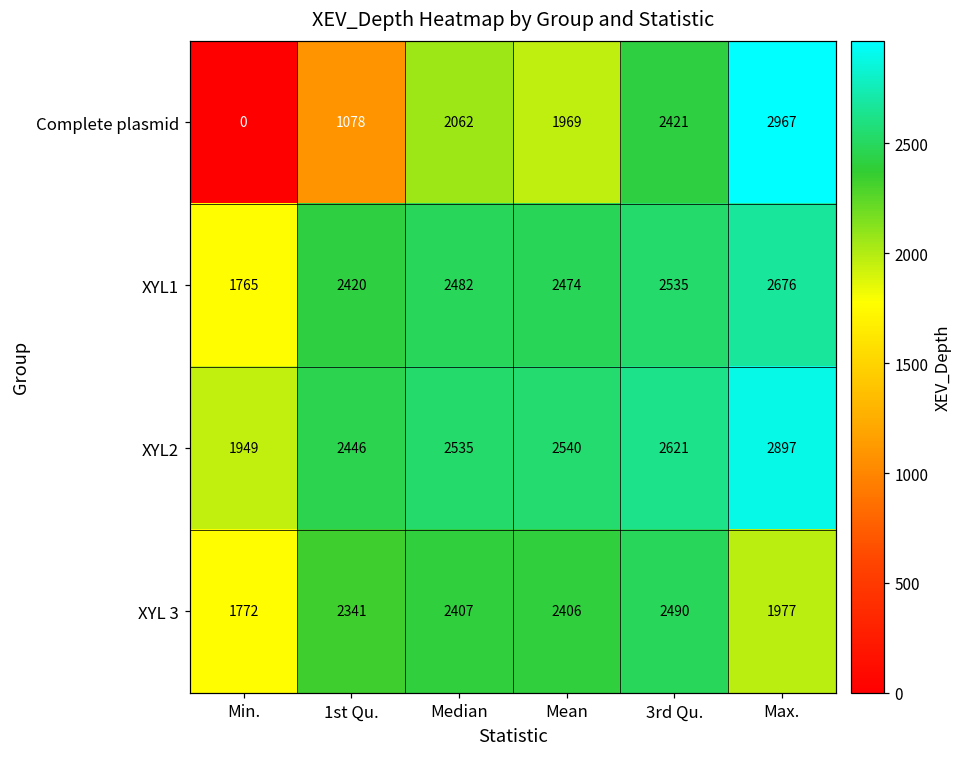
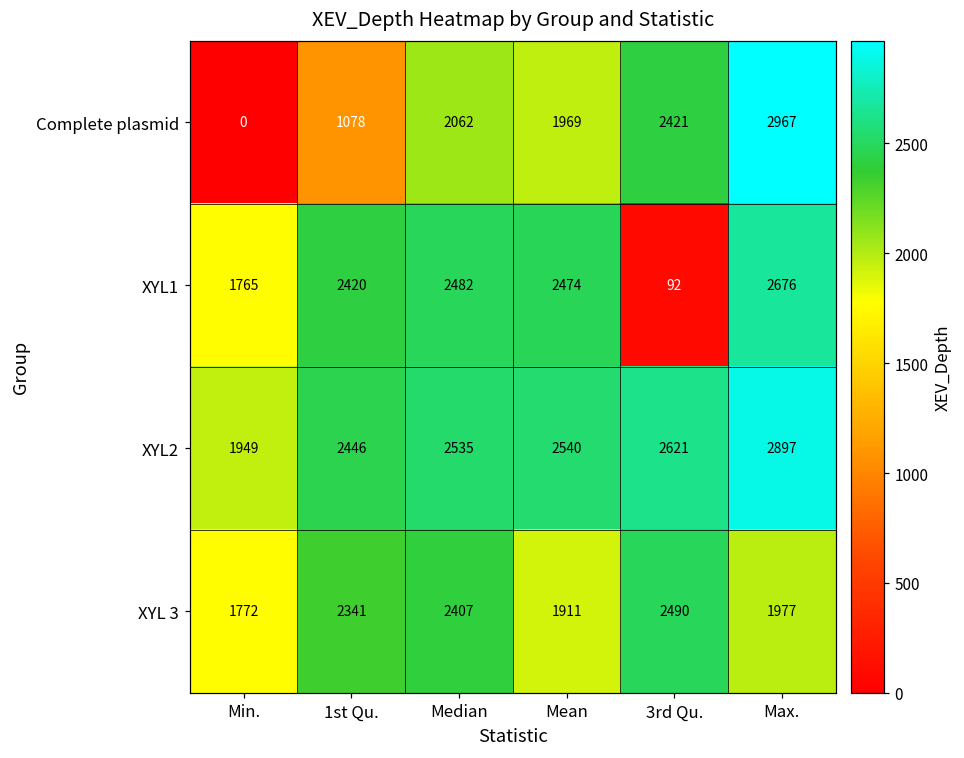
XYL1, 3rd Qu.: 2535 -> 92
XYL 3, Mean: 2406 -> 1911
